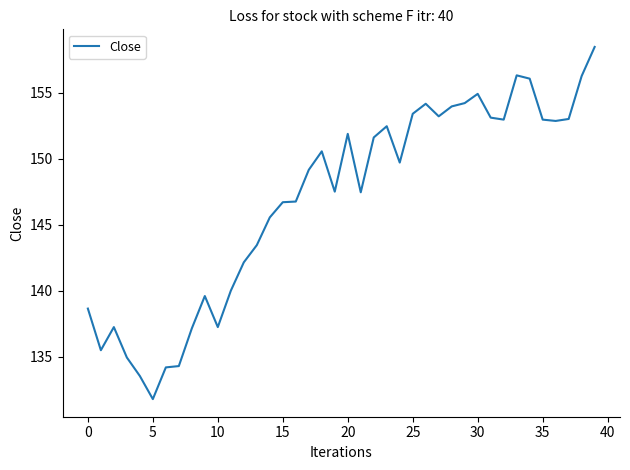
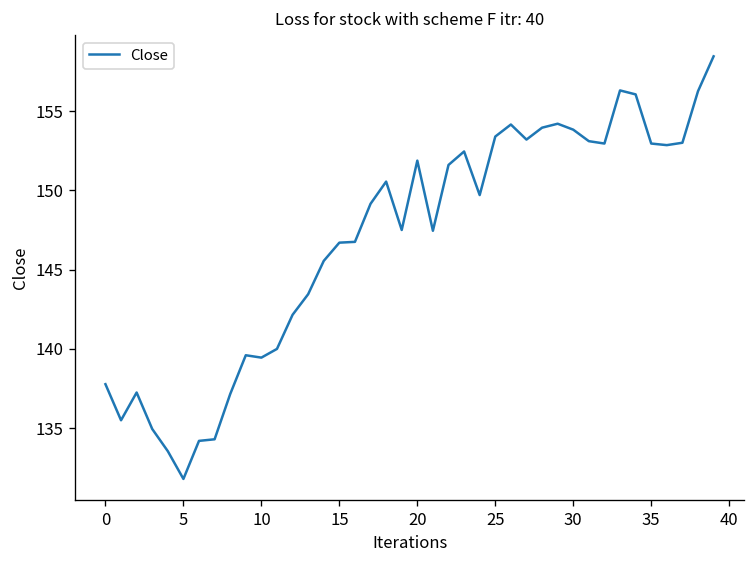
0: 138.6 -> 137.8
10: 137.3 -> 139.4
30: 154.9 -> 153.8
